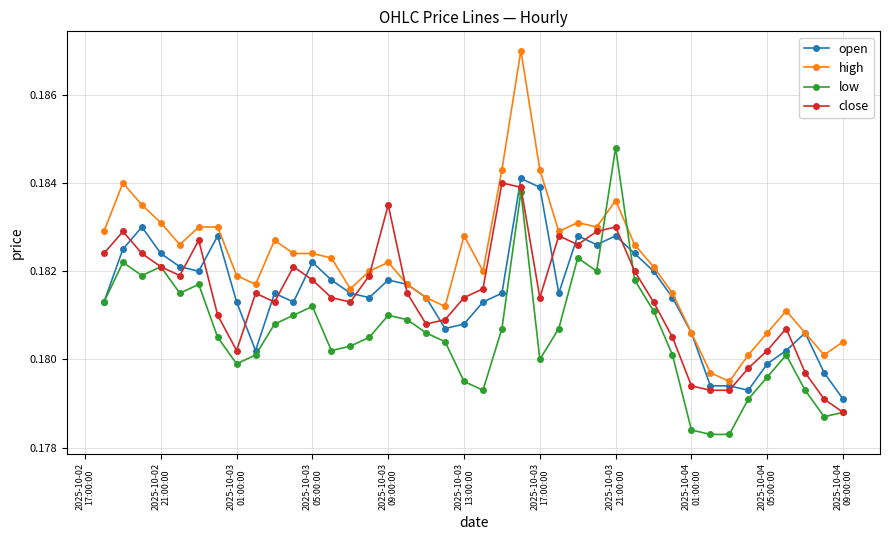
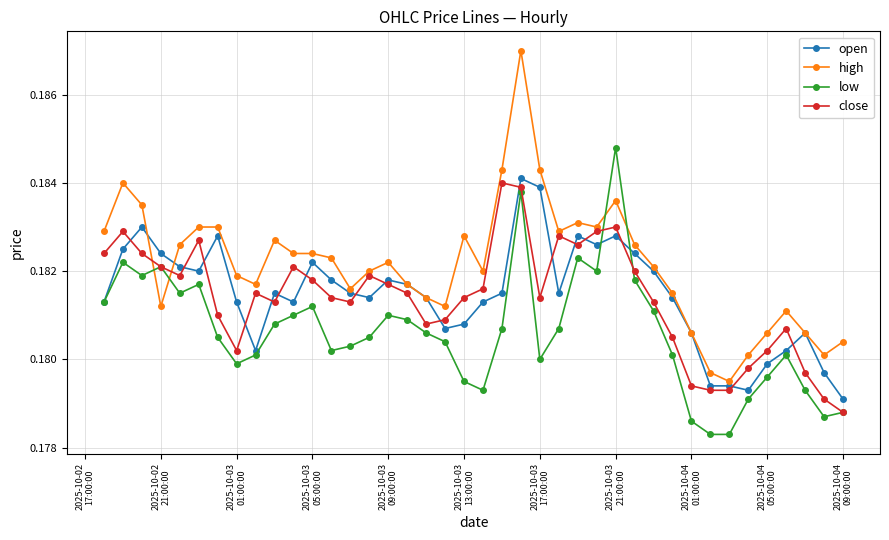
high, 2025-10-02 21:00:00: 0.1831 -> 0.1812
close, 2025-10-03 09:00:00: 0.1835 -> 0.1817
low, 2025-10-04 01:00:00: 0.1784 -> 0.1786
